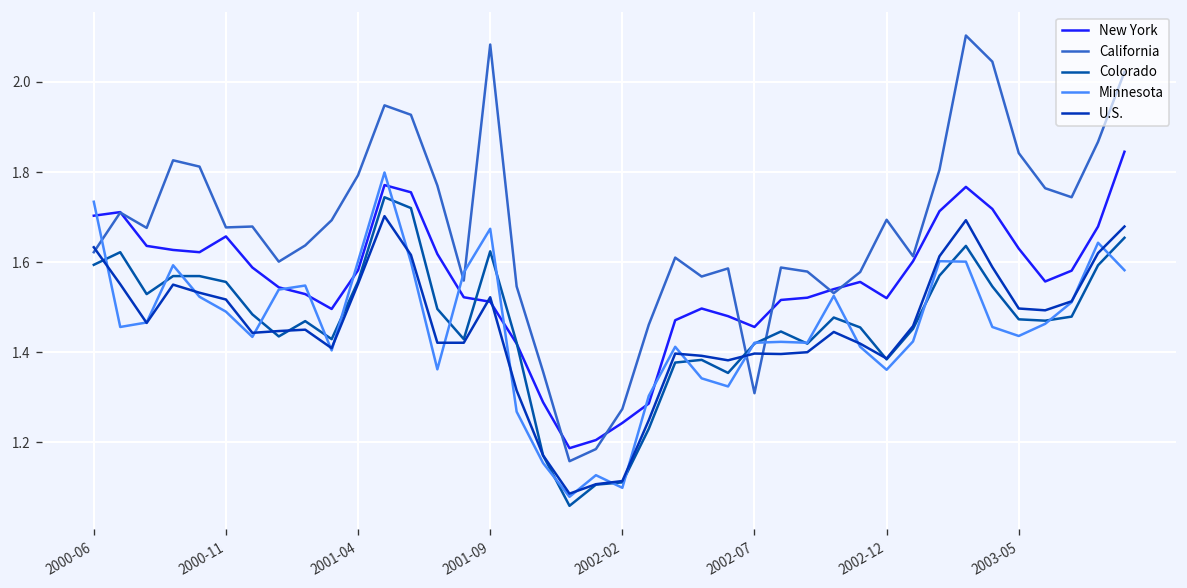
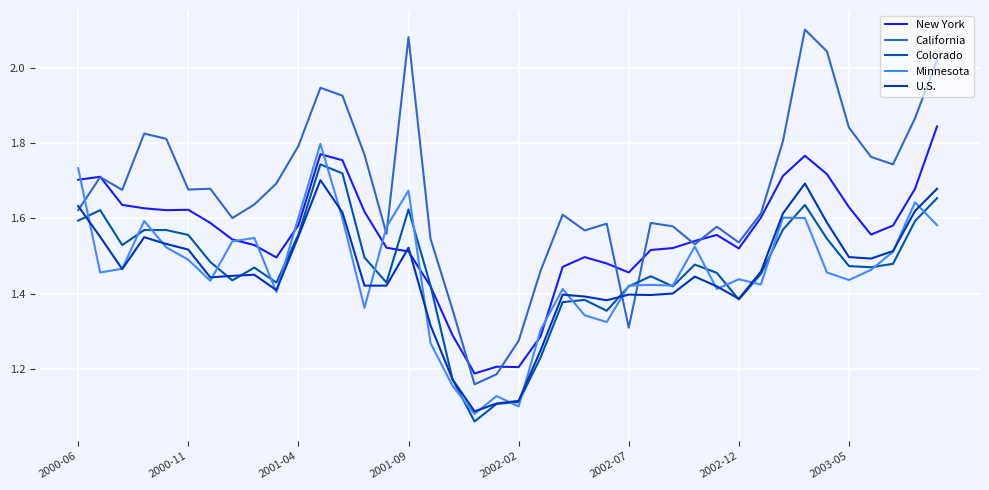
New York, 2000-11: 1.66 -> 1.62
New York, 2002-02: 1.24 -> 1.20
California, 2002-12: 1.69 -> 1.54
Minnesota, 2002-12: 1.36 -> 1.44
